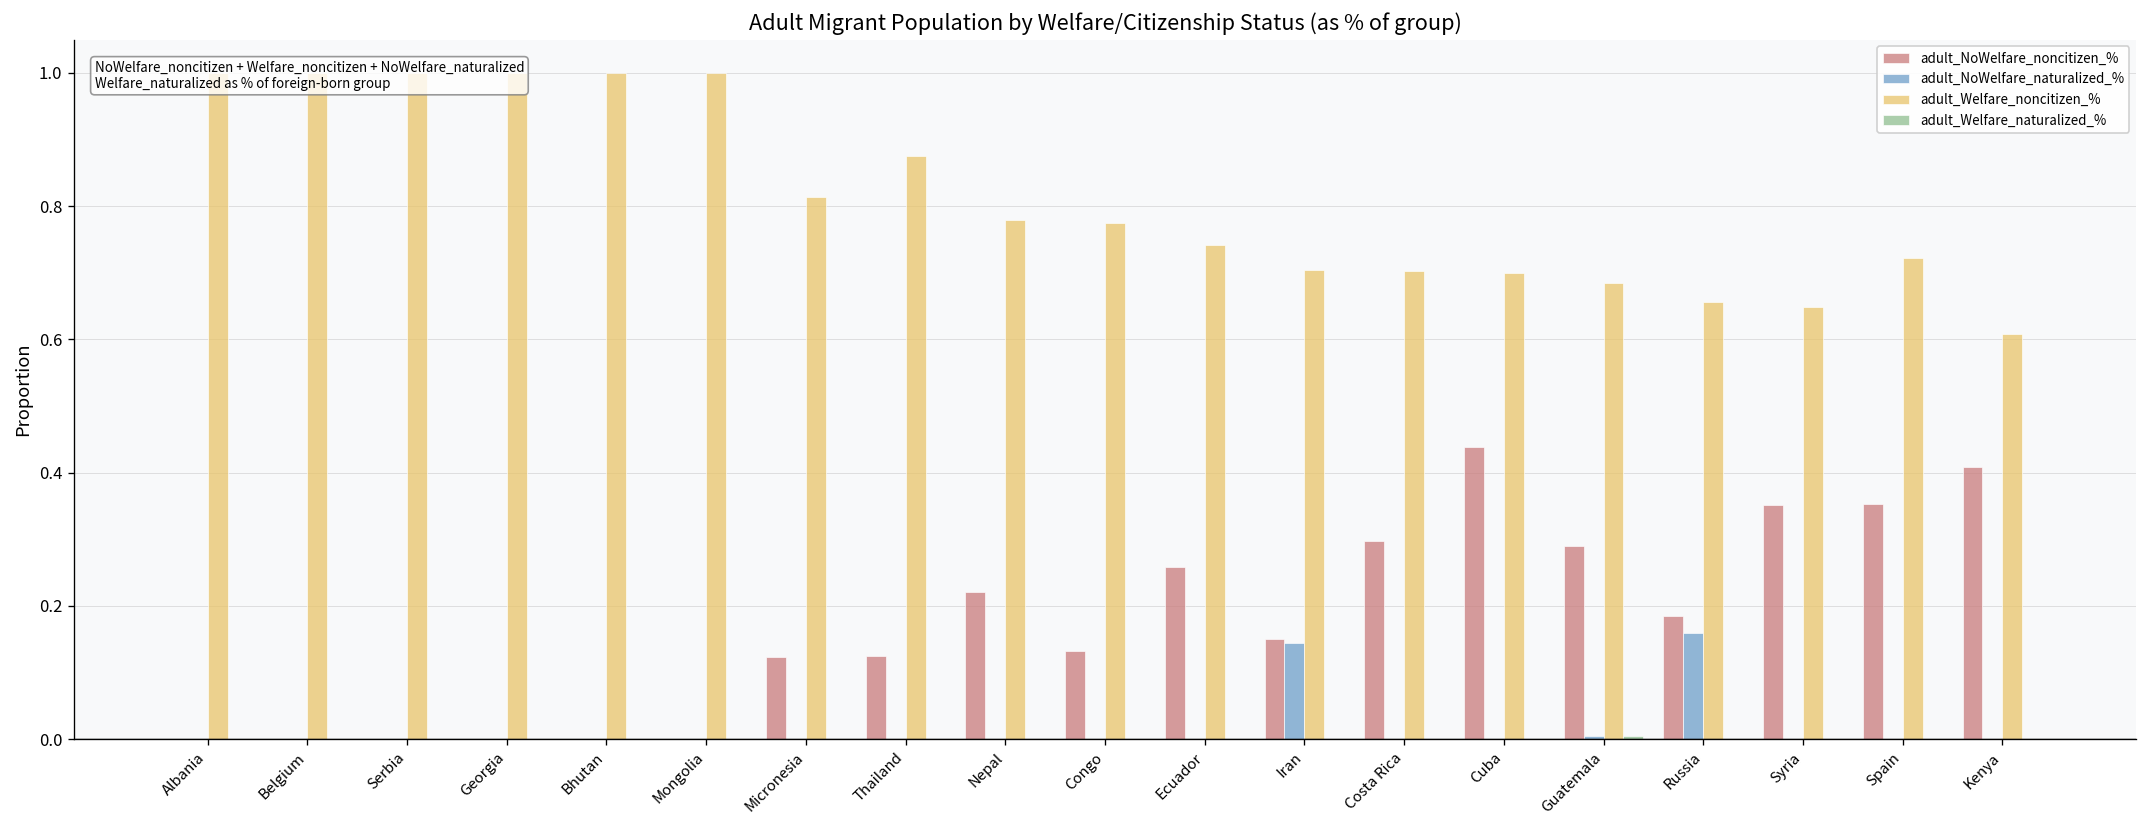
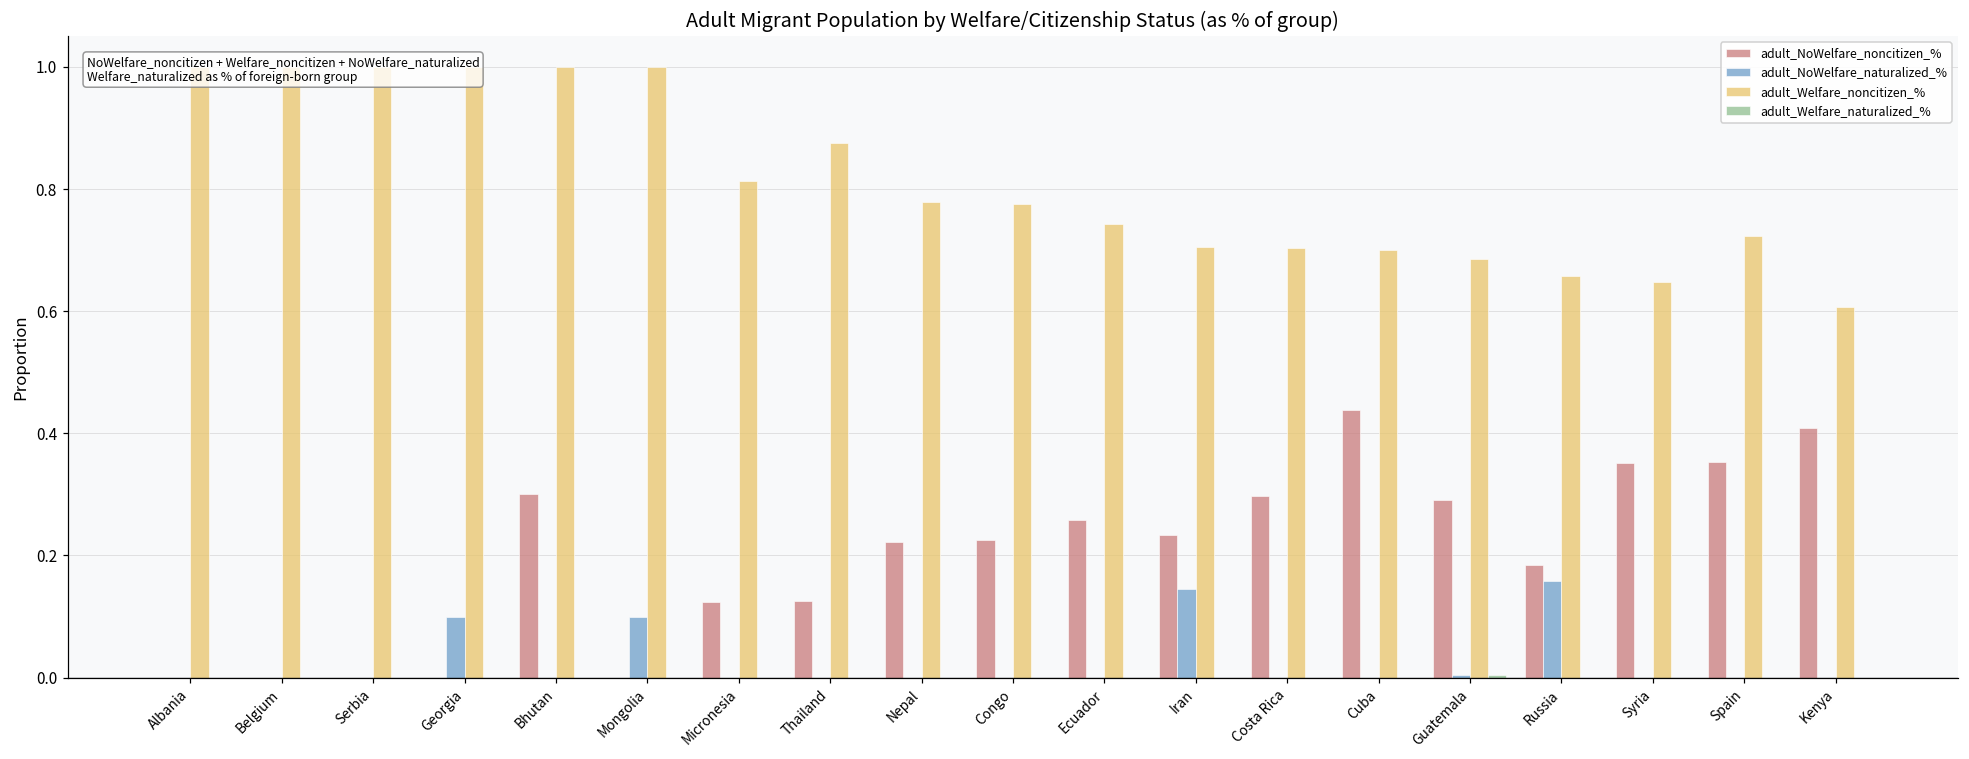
adult_NoWelfare_naturalized_%, Georgia: 0.0 -> 0.1
adult_NoWelfare_noncitizen_%, Bhutan: 0.0 -> 0.3
adult_NoWelfare_naturalized_%, Mongolia: 0.0 -> 0.1
adult_NoWelfare_noncitizen_%, Congo: 0.13 -> 0.22
adult_NoWelfare_noncitizen_%, Iran: 0.15 -> 0.23
